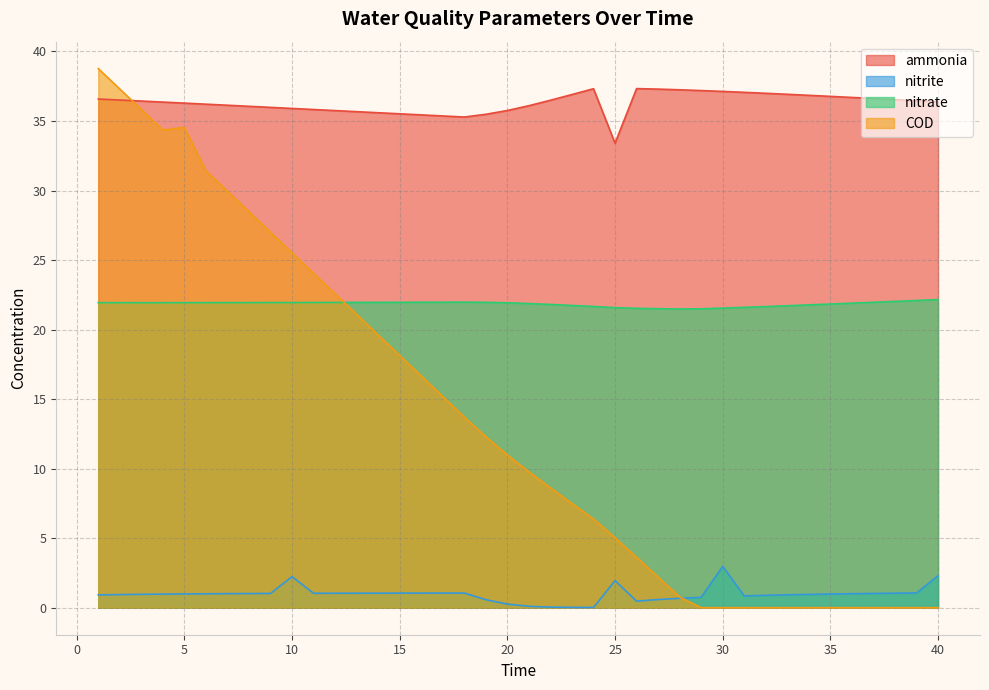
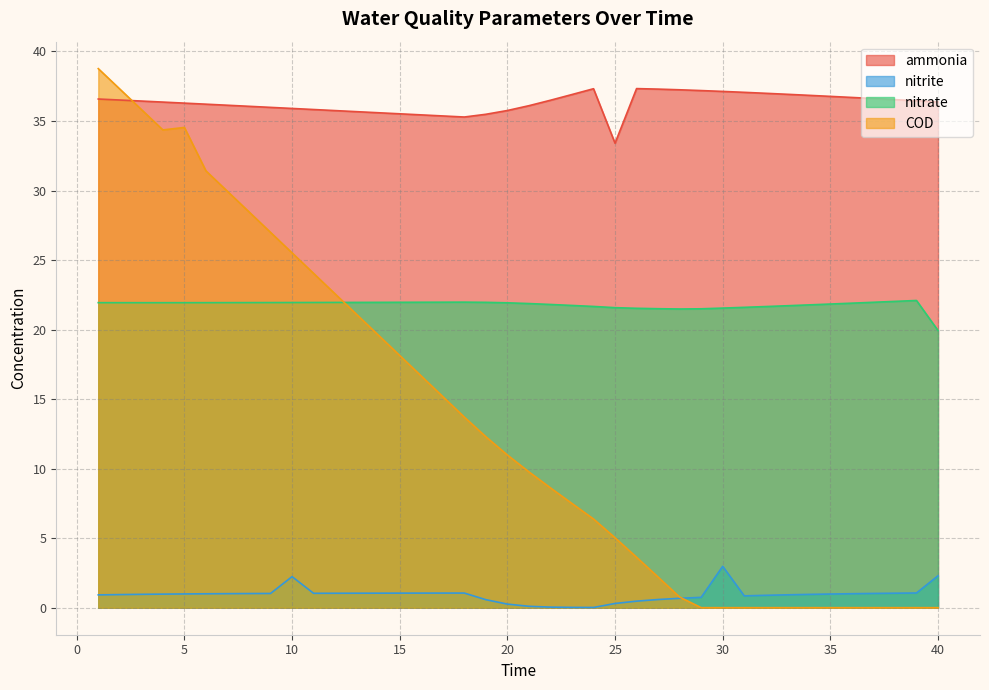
nitrite, 25: 2.0 -> 0.3
nitrate, 40: 22.2 -> 19.9
